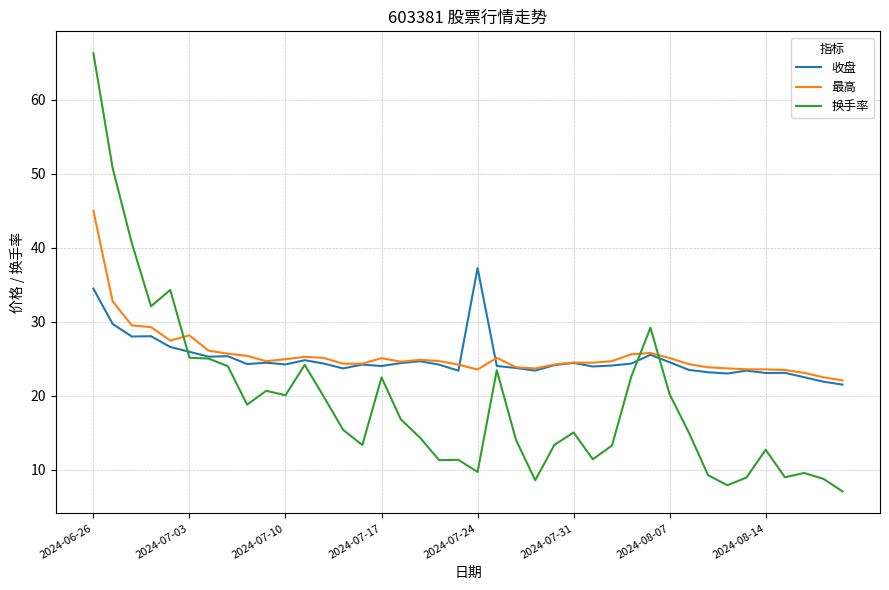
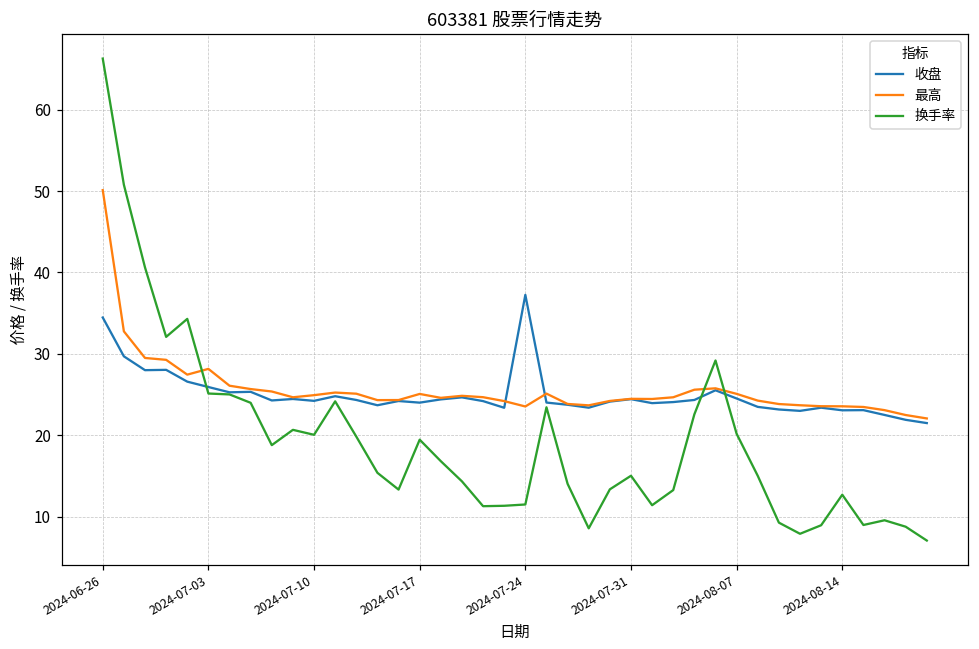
最高, 2024-06-26: 45 -> 50
换手率, 2024-07-17: 22 -> 19
换手率, 2024-07-24: 10 -> 12
